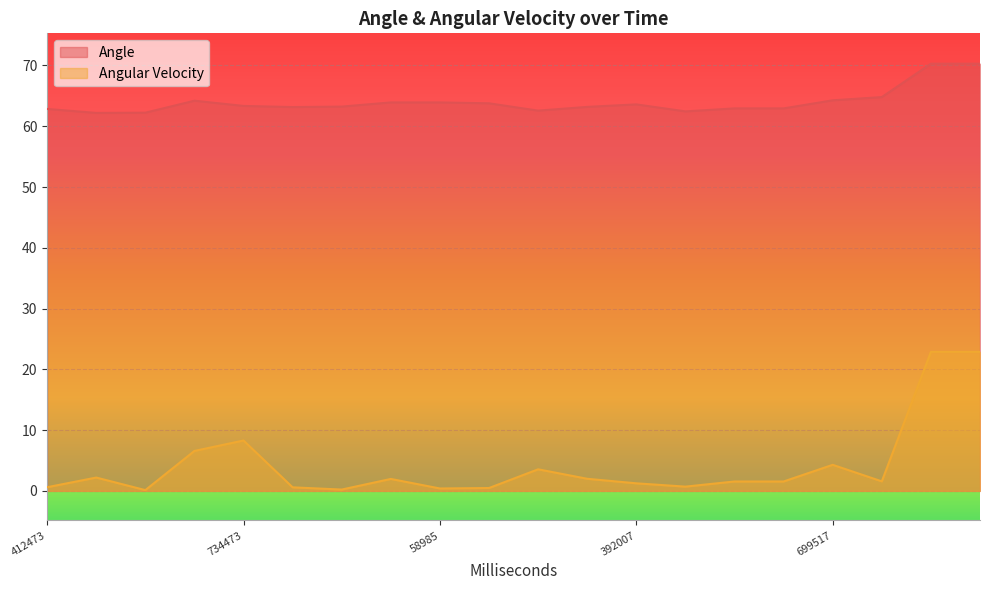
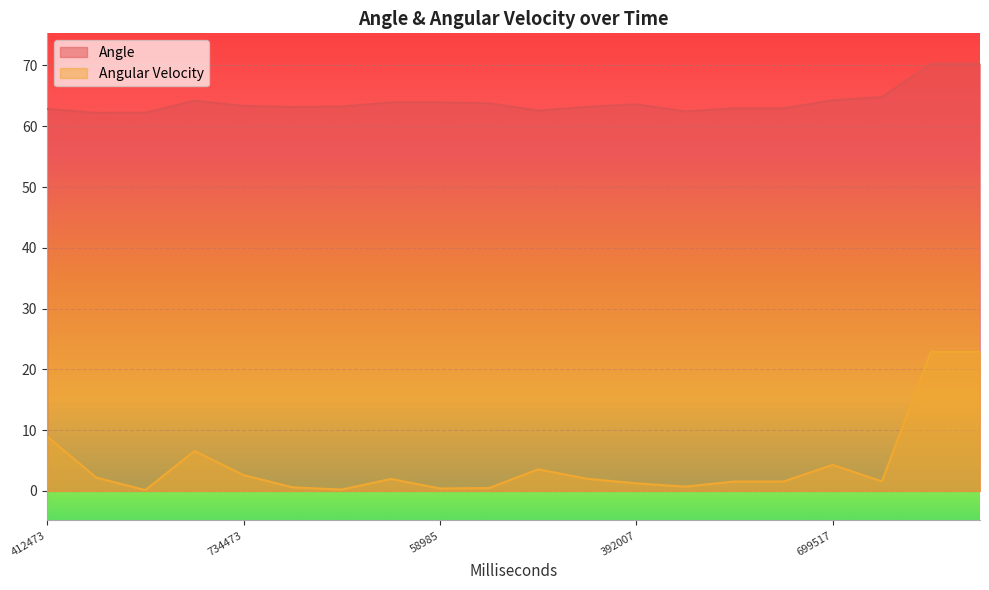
Angular Velocity, 412473: 1 -> 9
Angular Velocity, 734473: 8 -> 3
